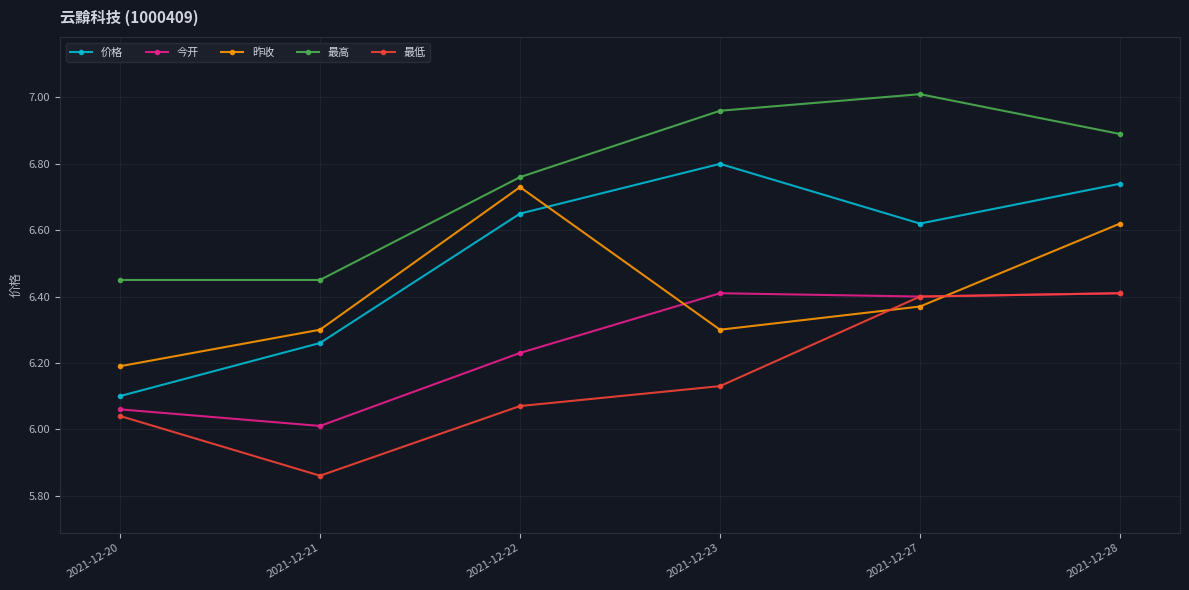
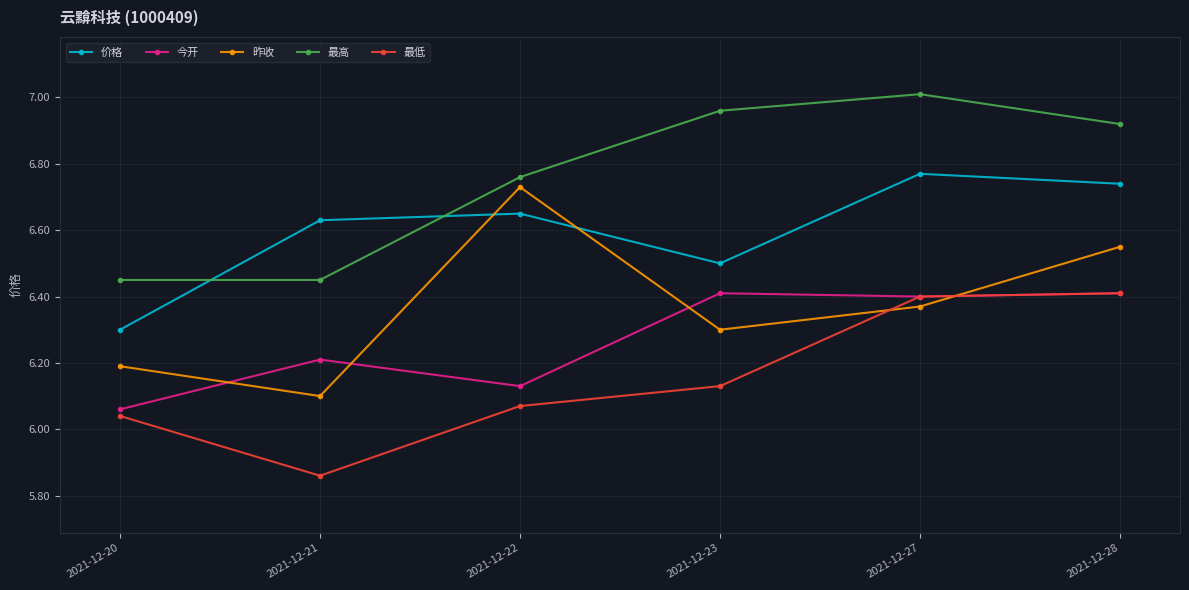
价格, 2021-12-20: 6.1 -> 6.3
价格, 2021-12-21: 6.26 -> 6.63
今开, 2021-12-21: 6.01 -> 6.21
昨收, 2021-12-21: 6.3 -> 6.1
今开, 2021-12-22: 6.23 -> 6.13
价格, 2021-12-23: 6.8 -> 6.5
价格, 2021-12-27: 6.62 -> 6.77
昨收, 2021-12-28: 6.62 -> 6.55
最高, 2021-12-28: 6.89 -> 6.92
